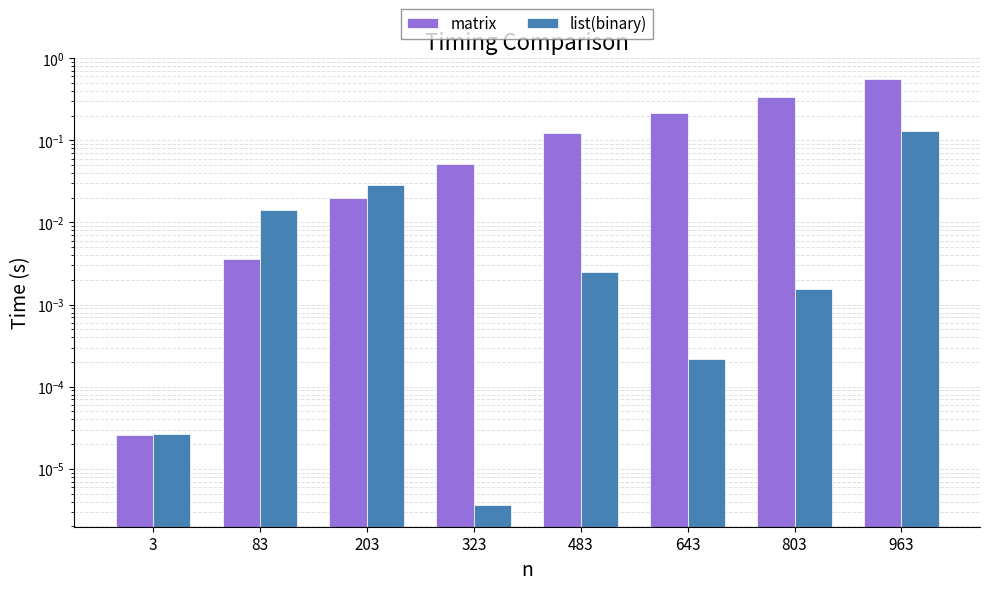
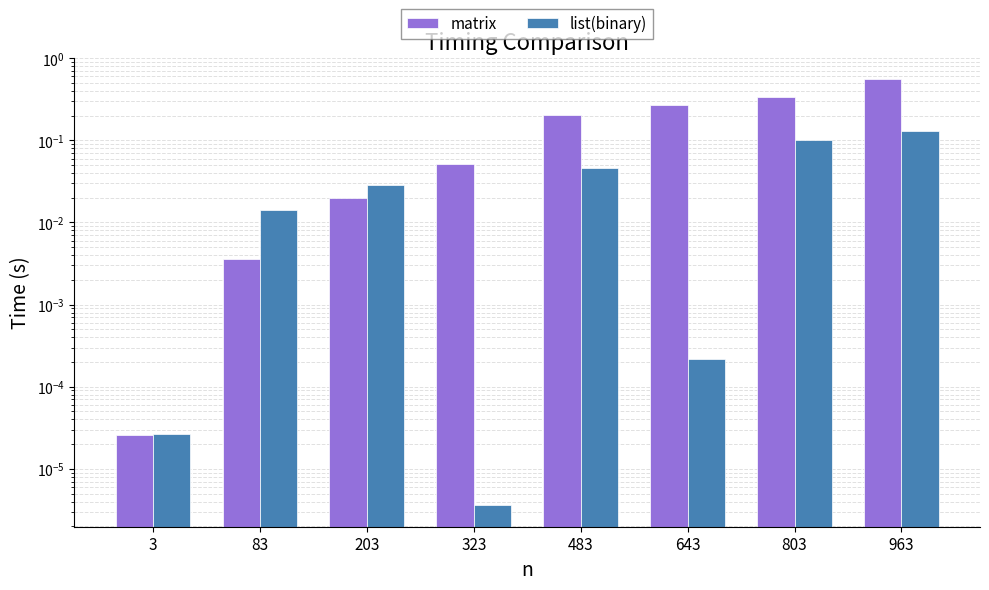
matrix, 483: 0.12 -> 0.20
list(binary), 483: 0.0025 -> 0.05
matrix, 643: 0.21 -> 0.27
list(binary), 803: 0.0016 -> 0.10
